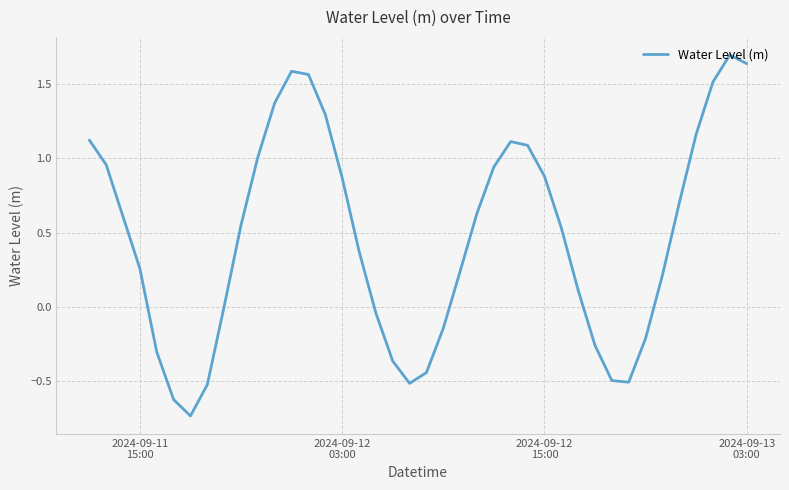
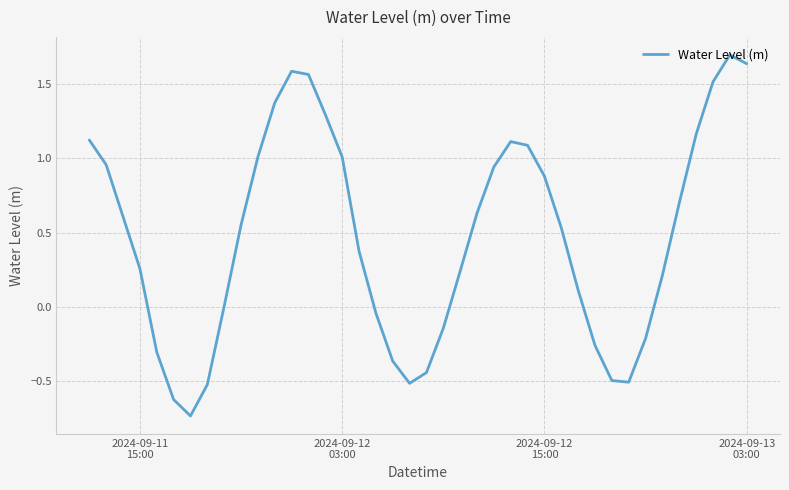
2024-09-12 03:00: 0.87 -> 1.01
